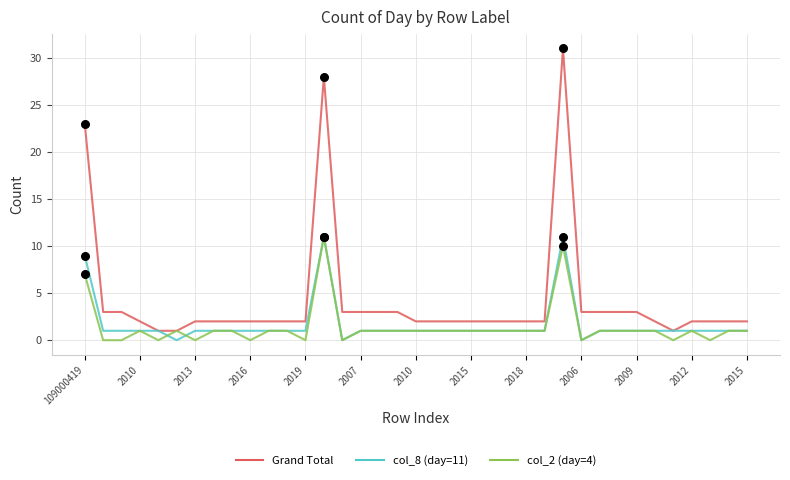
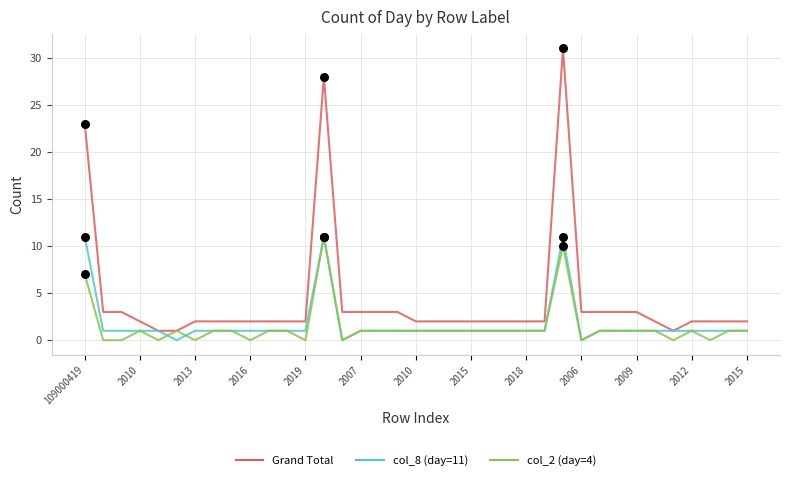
col_8 (day=11), 109000419: 9 -> 11
